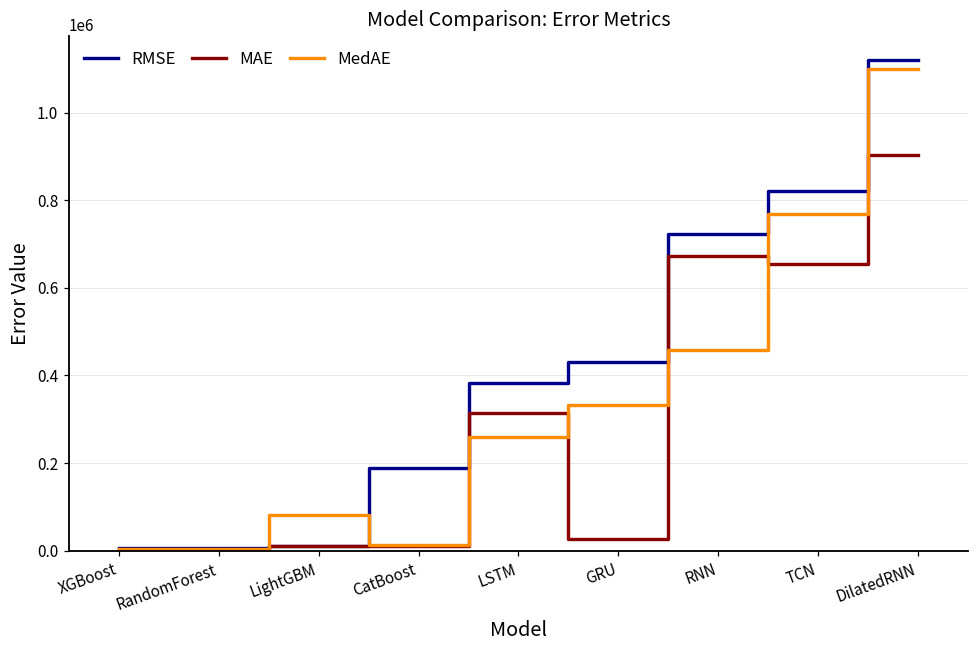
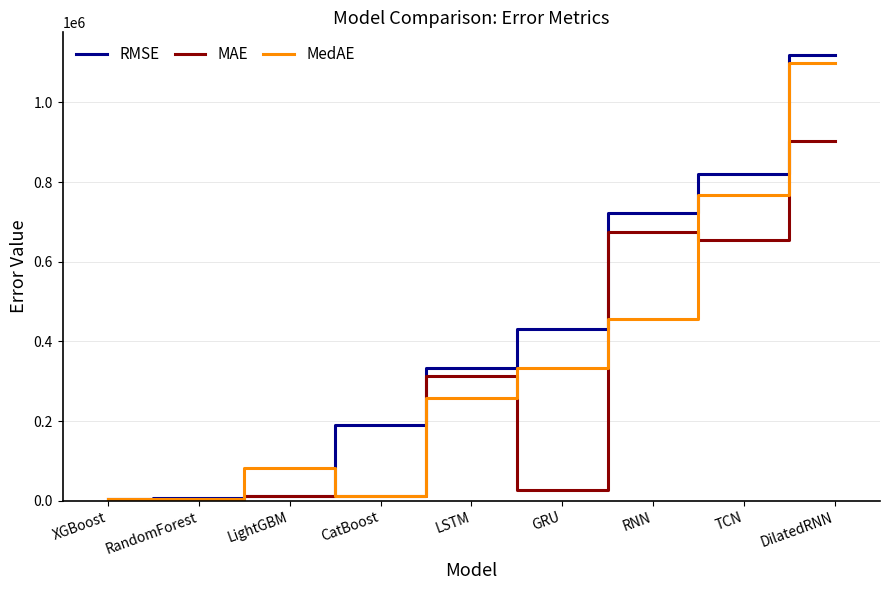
RMSE, LSTM: 380000 -> 330000
